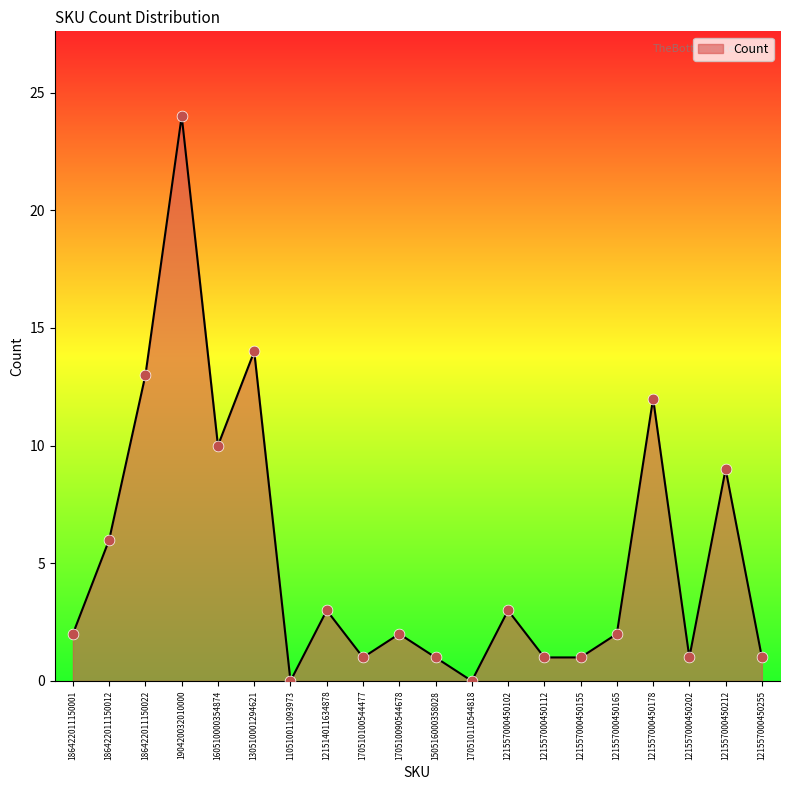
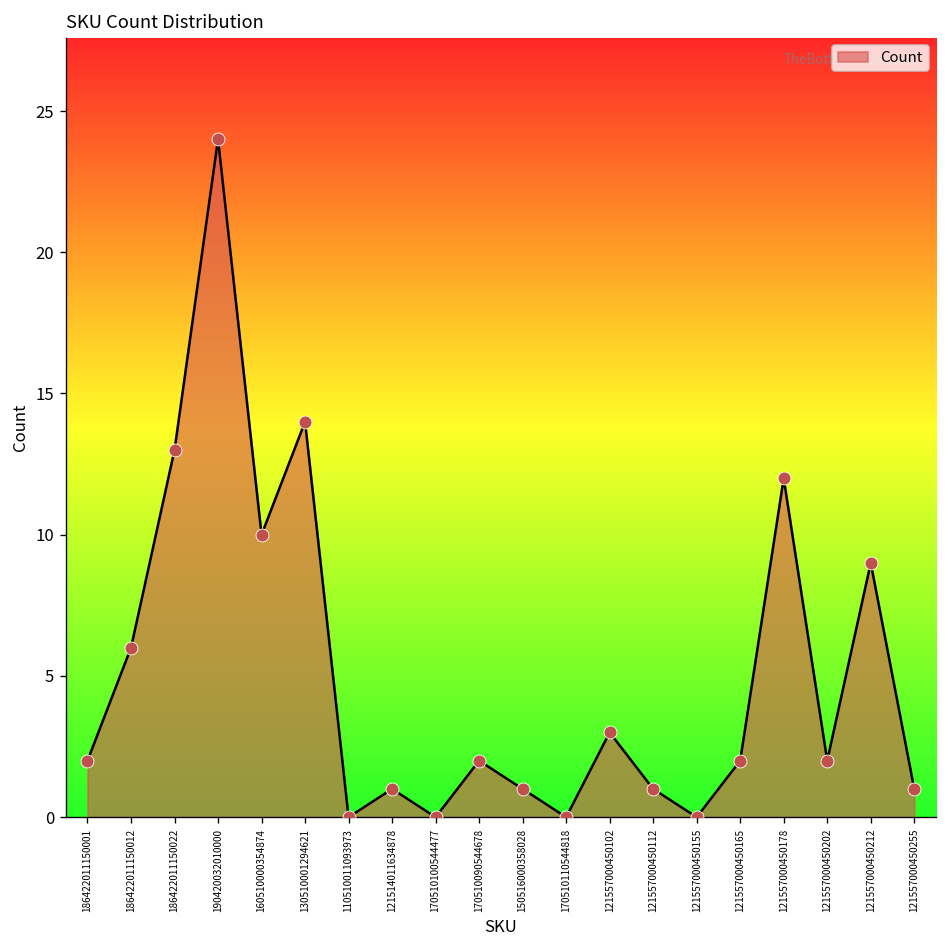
121514011634878: 3 -> 1
170510100544477: 1 -> 0
121557000450155: 1 -> 0
121557000450202: 1 -> 2
